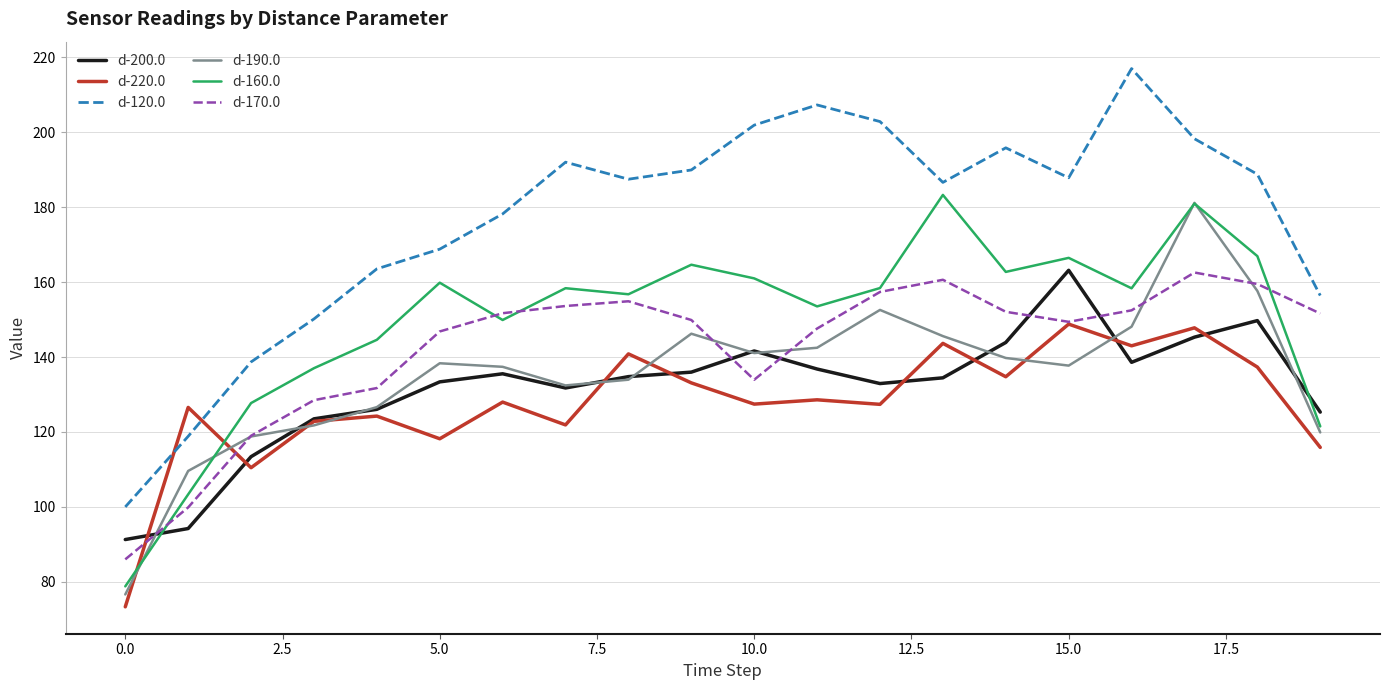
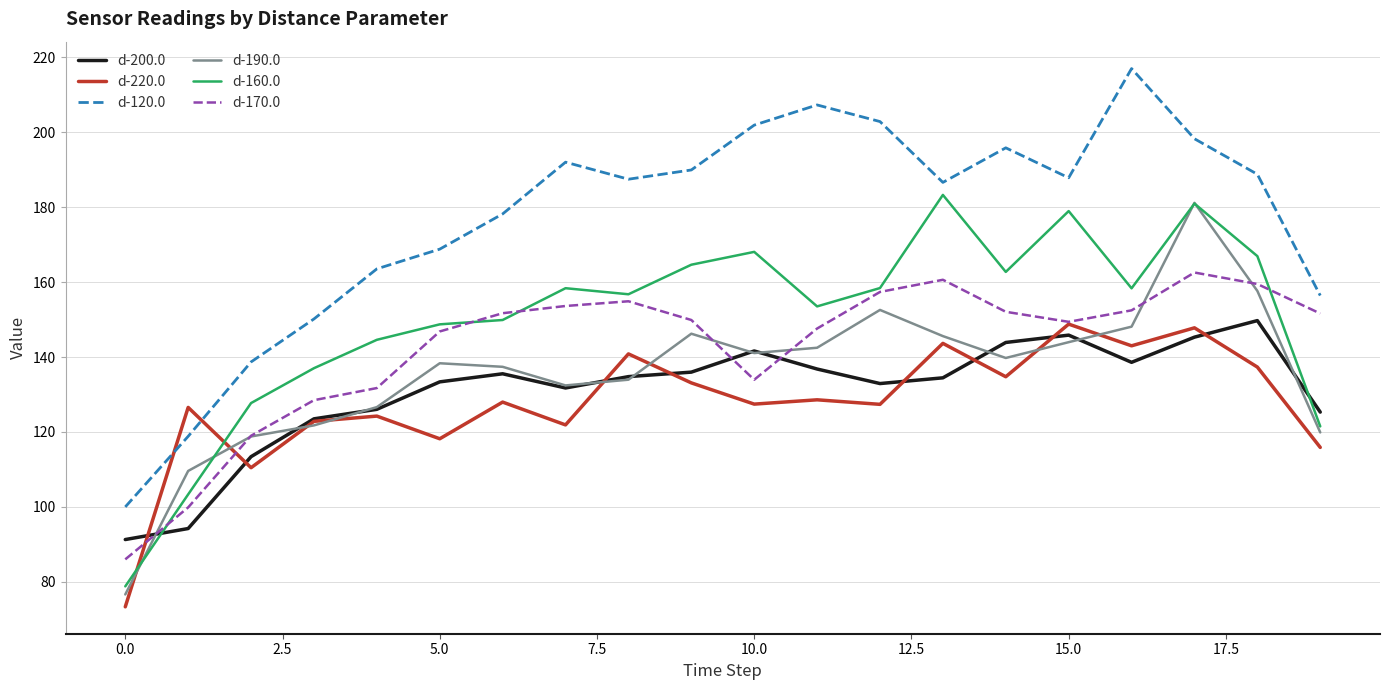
d-160.0, 5.0: 160 -> 149
d-160.0, 10.0: 161 -> 168
d-200.0, 15.0: 163 -> 146
d-190.0, 15.0: 138 -> 144
d-160.0, 15.0: 166 -> 179
